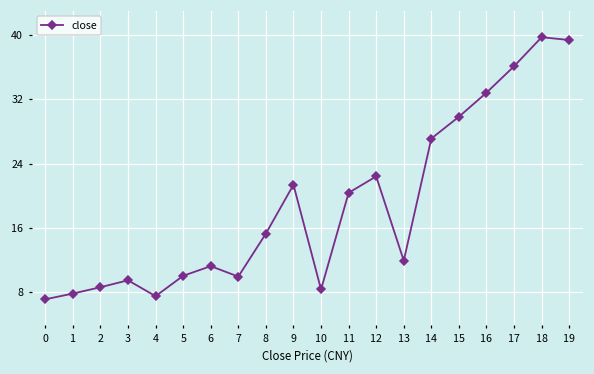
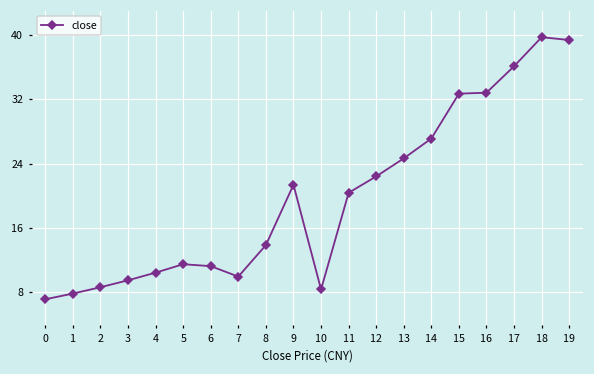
4: 8 -> 10
5: 10 -> 12
8: 15 -> 14
13: 12 -> 25
15: 30 -> 33
